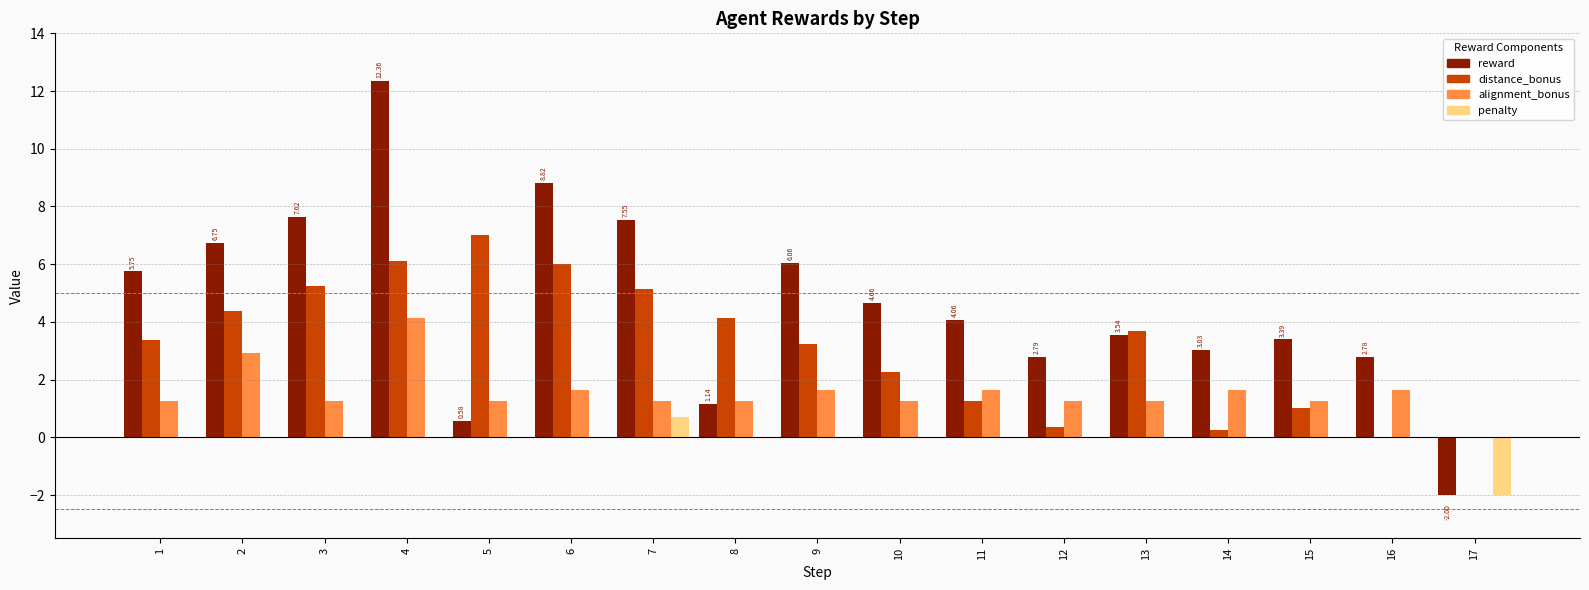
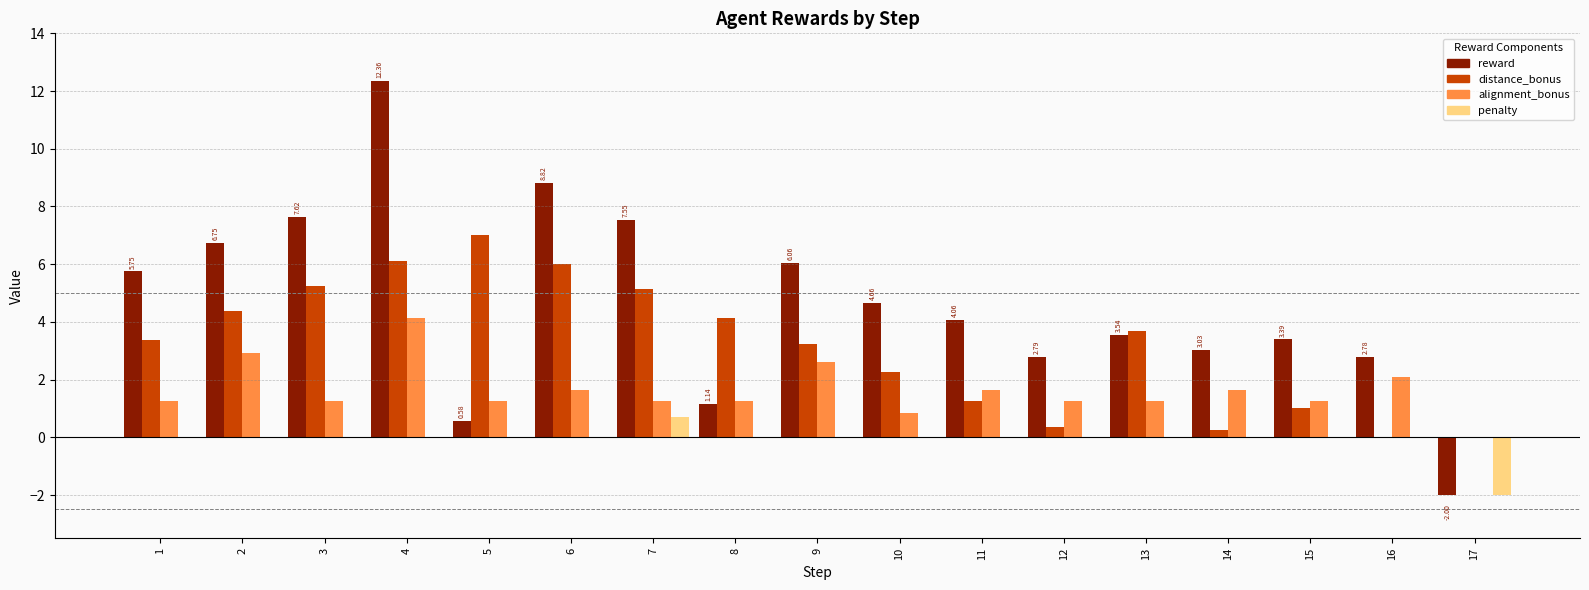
alignment_bonus, 9: 1.6 -> 2.6
alignment_bonus, 10: 1.3 -> 0.9
alignment_bonus, 16: 1.6 -> 2.1
